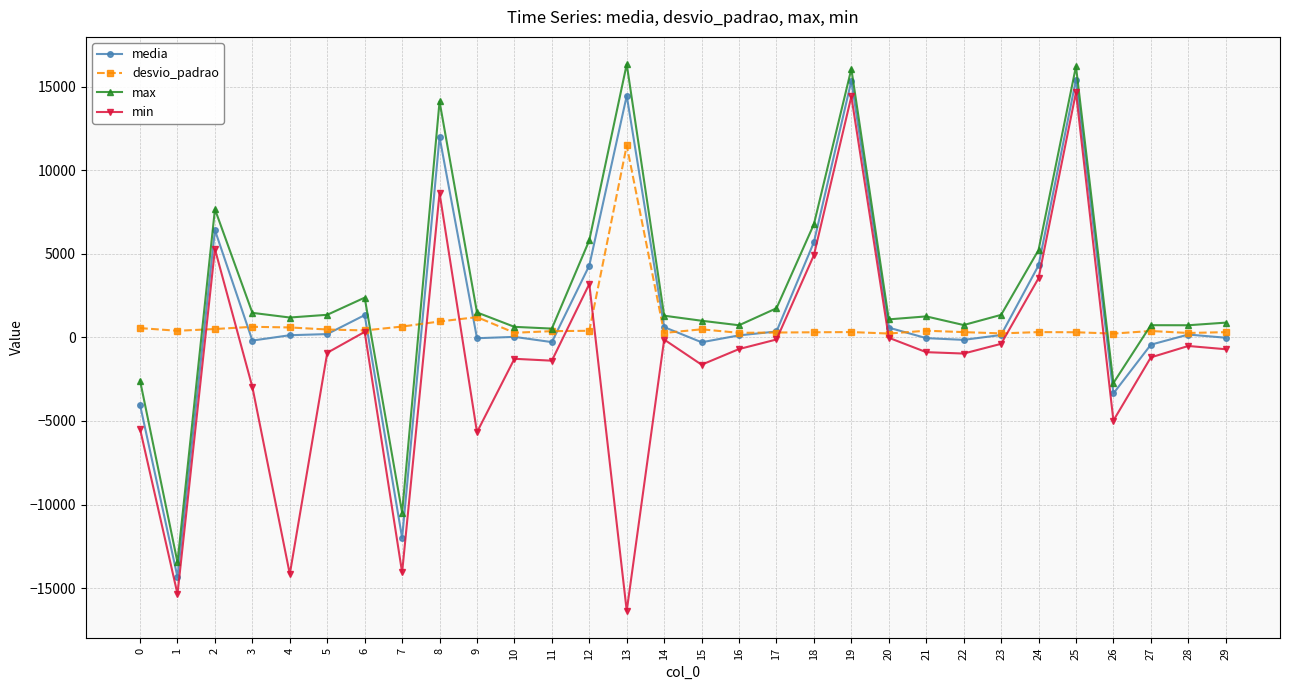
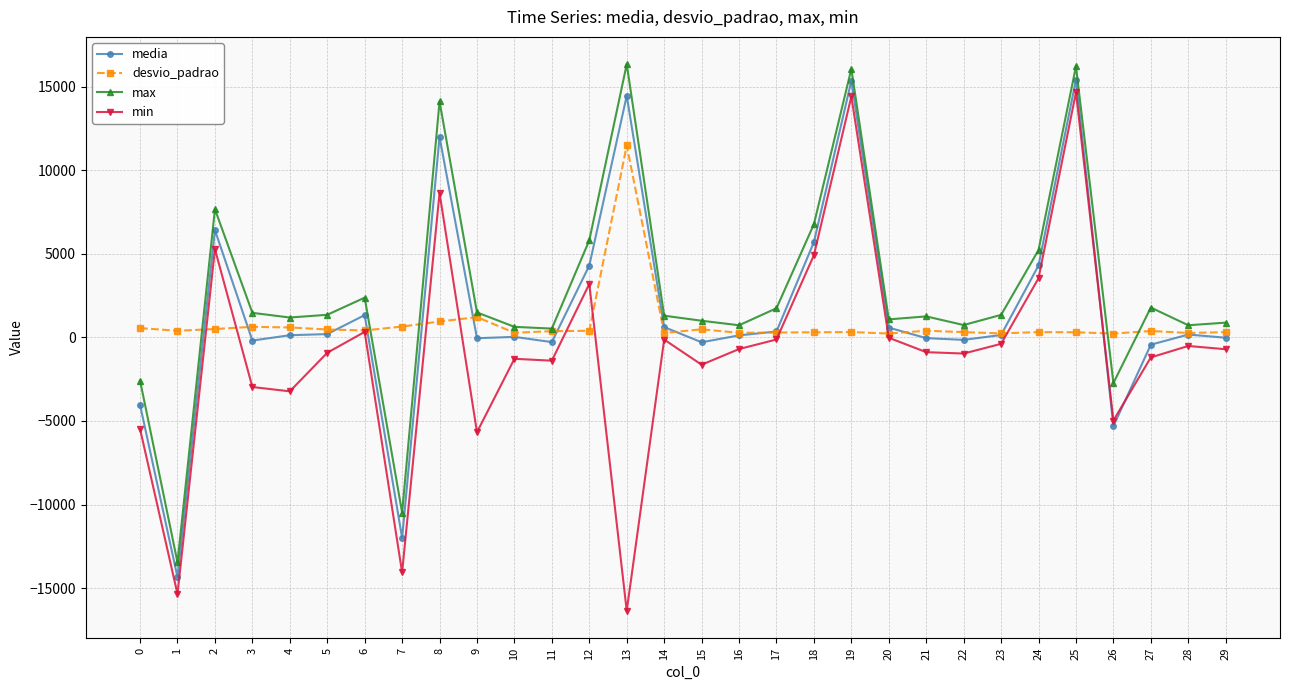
min, 4: -14200 -> -3200
media, 26: -3400 -> -5300
max, 27: 700 -> 1800
